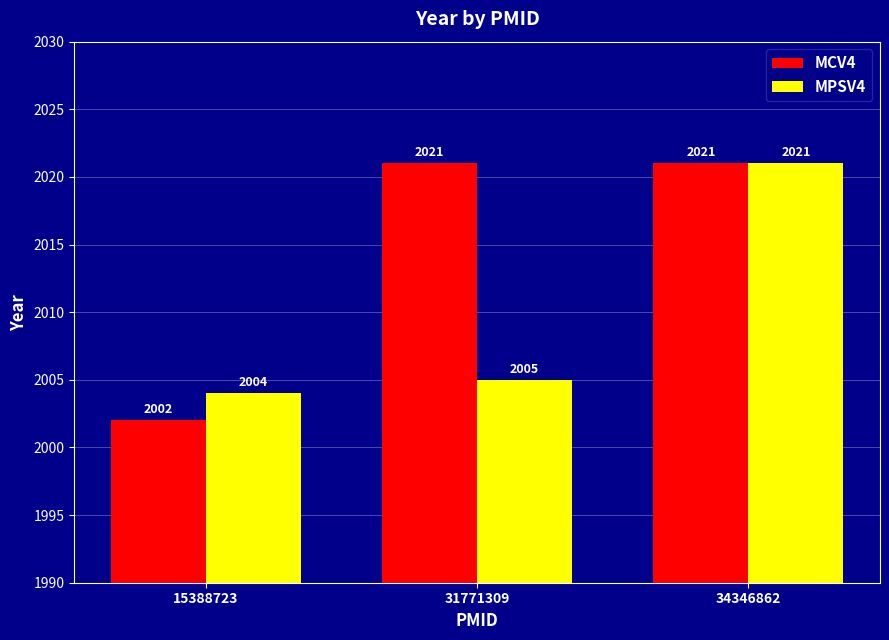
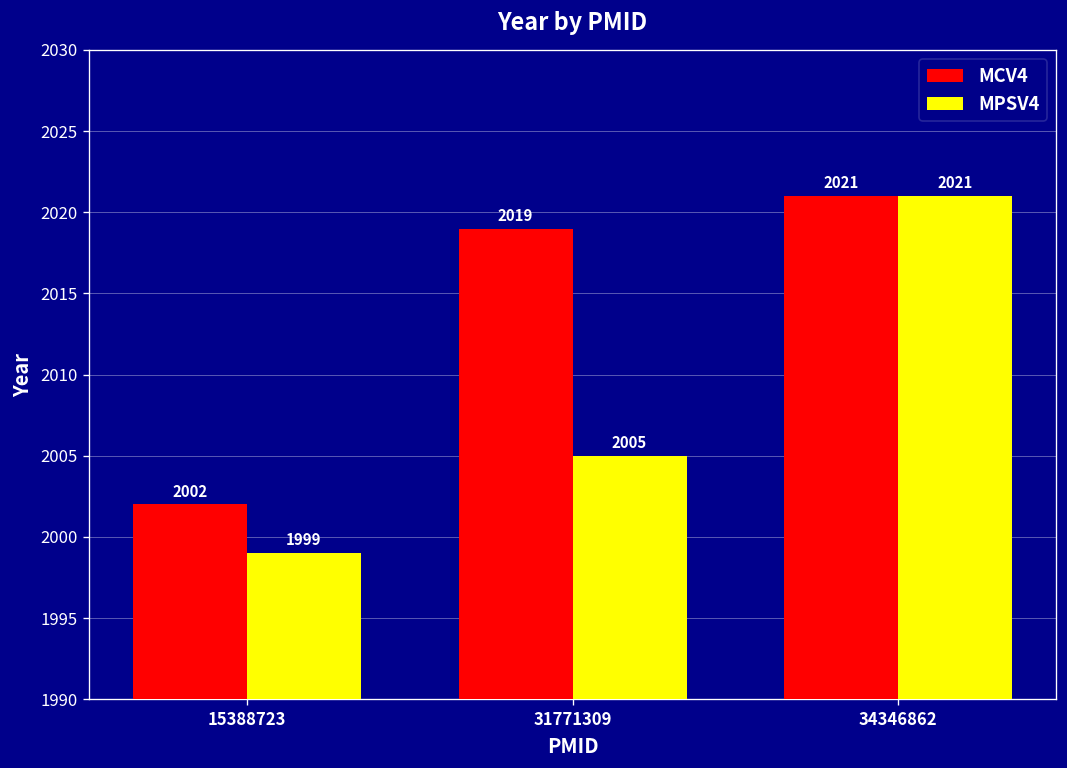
MPSV4, 15388723: 2004 -> 1999
MCV4, 31771309: 2021 -> 2019
